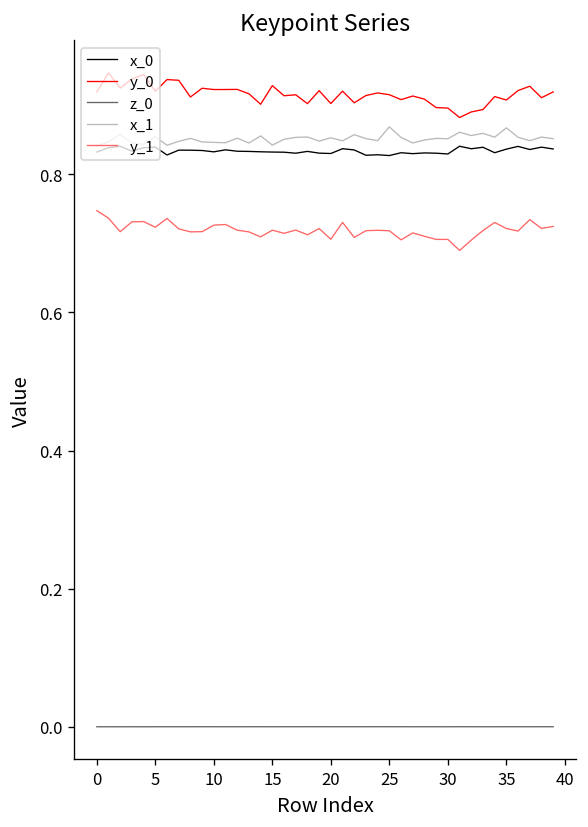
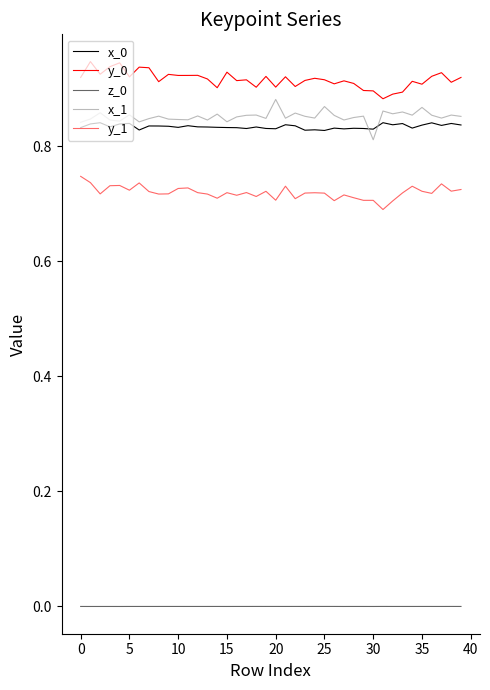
x_1, 20: 0.85 -> 0.88
x_1, 30: 0.85 -> 0.81
